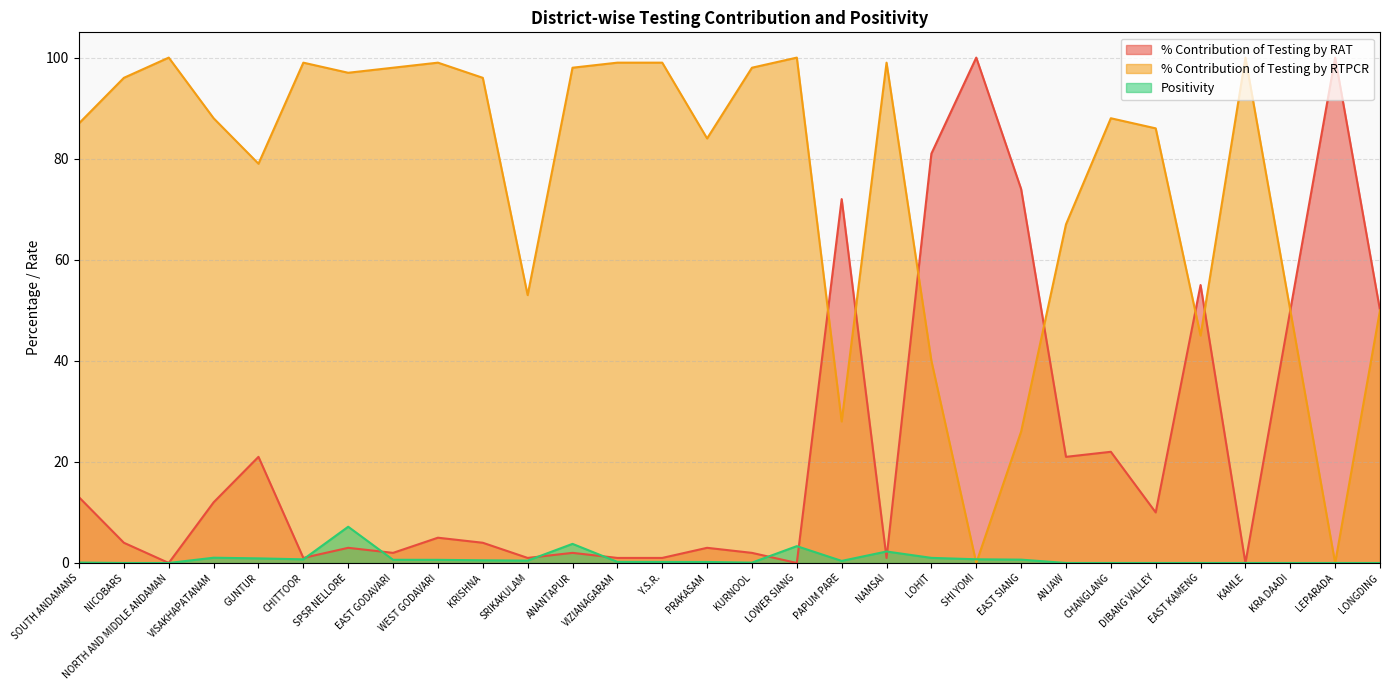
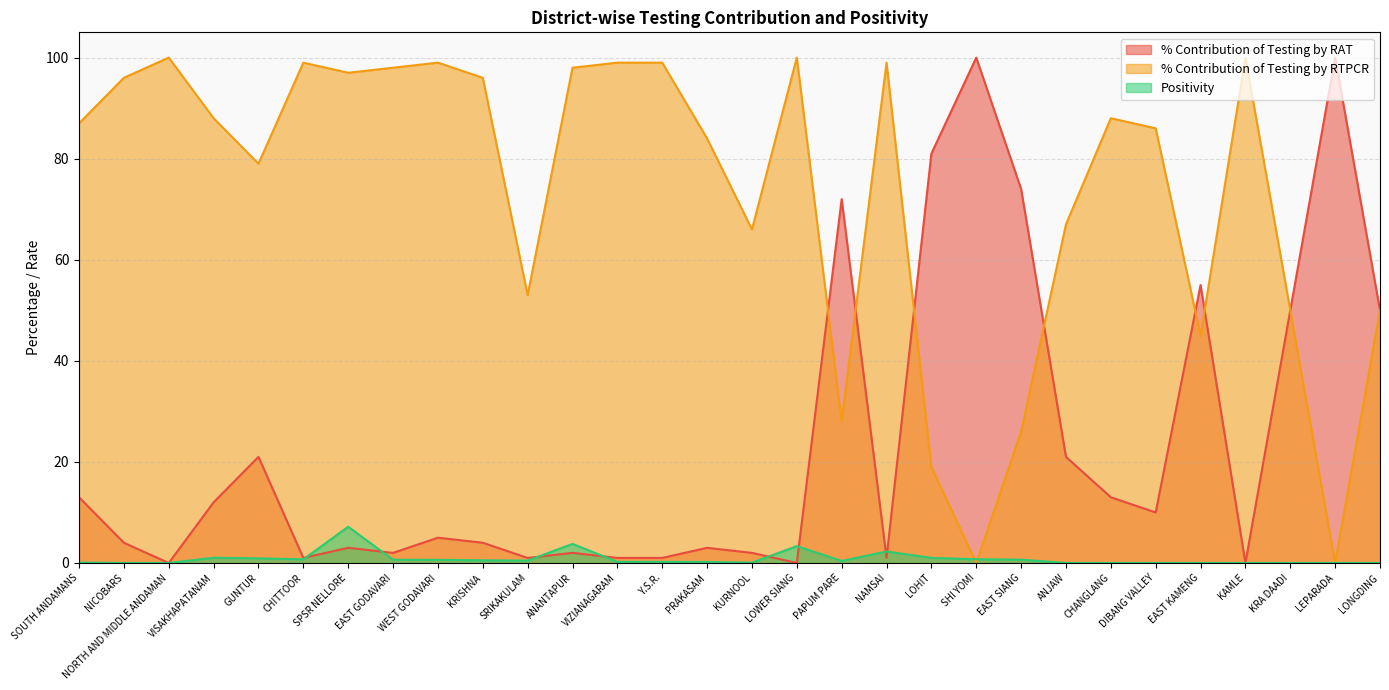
% Contribution of Testing by RTPCR, KURNOOL: 98 -> 66
% Contribution of Testing by RTPCR, LOHIT: 40 -> 19
% Contribution of Testing by RAT, CHANGLANG: 22 -> 13
